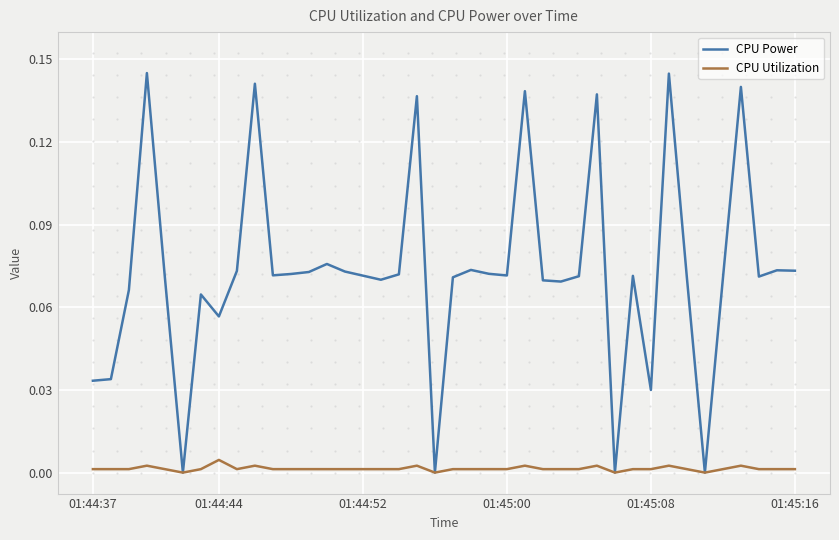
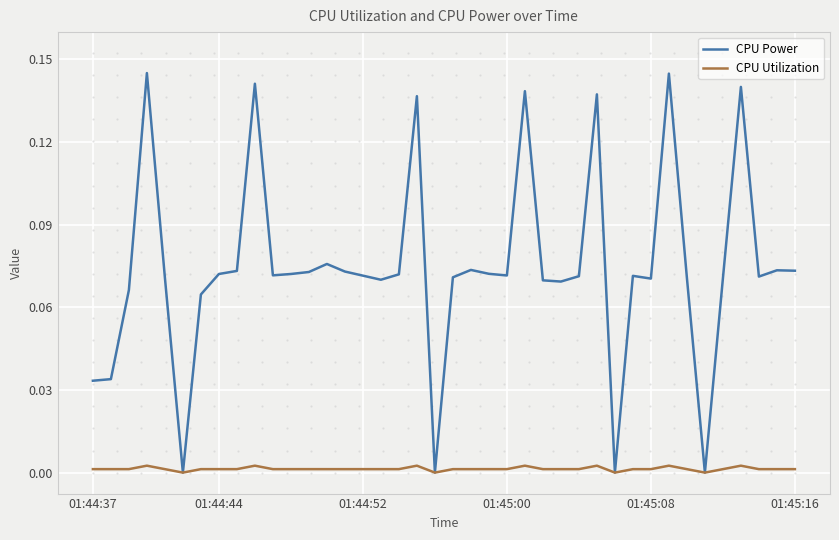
CPU Power, 01:44:44: 0.057 -> 0.072
CPU Utilization, 01:44:44: 0.005 -> 0.001
CPU Power, 01:45:08: 0.030 -> 0.070
